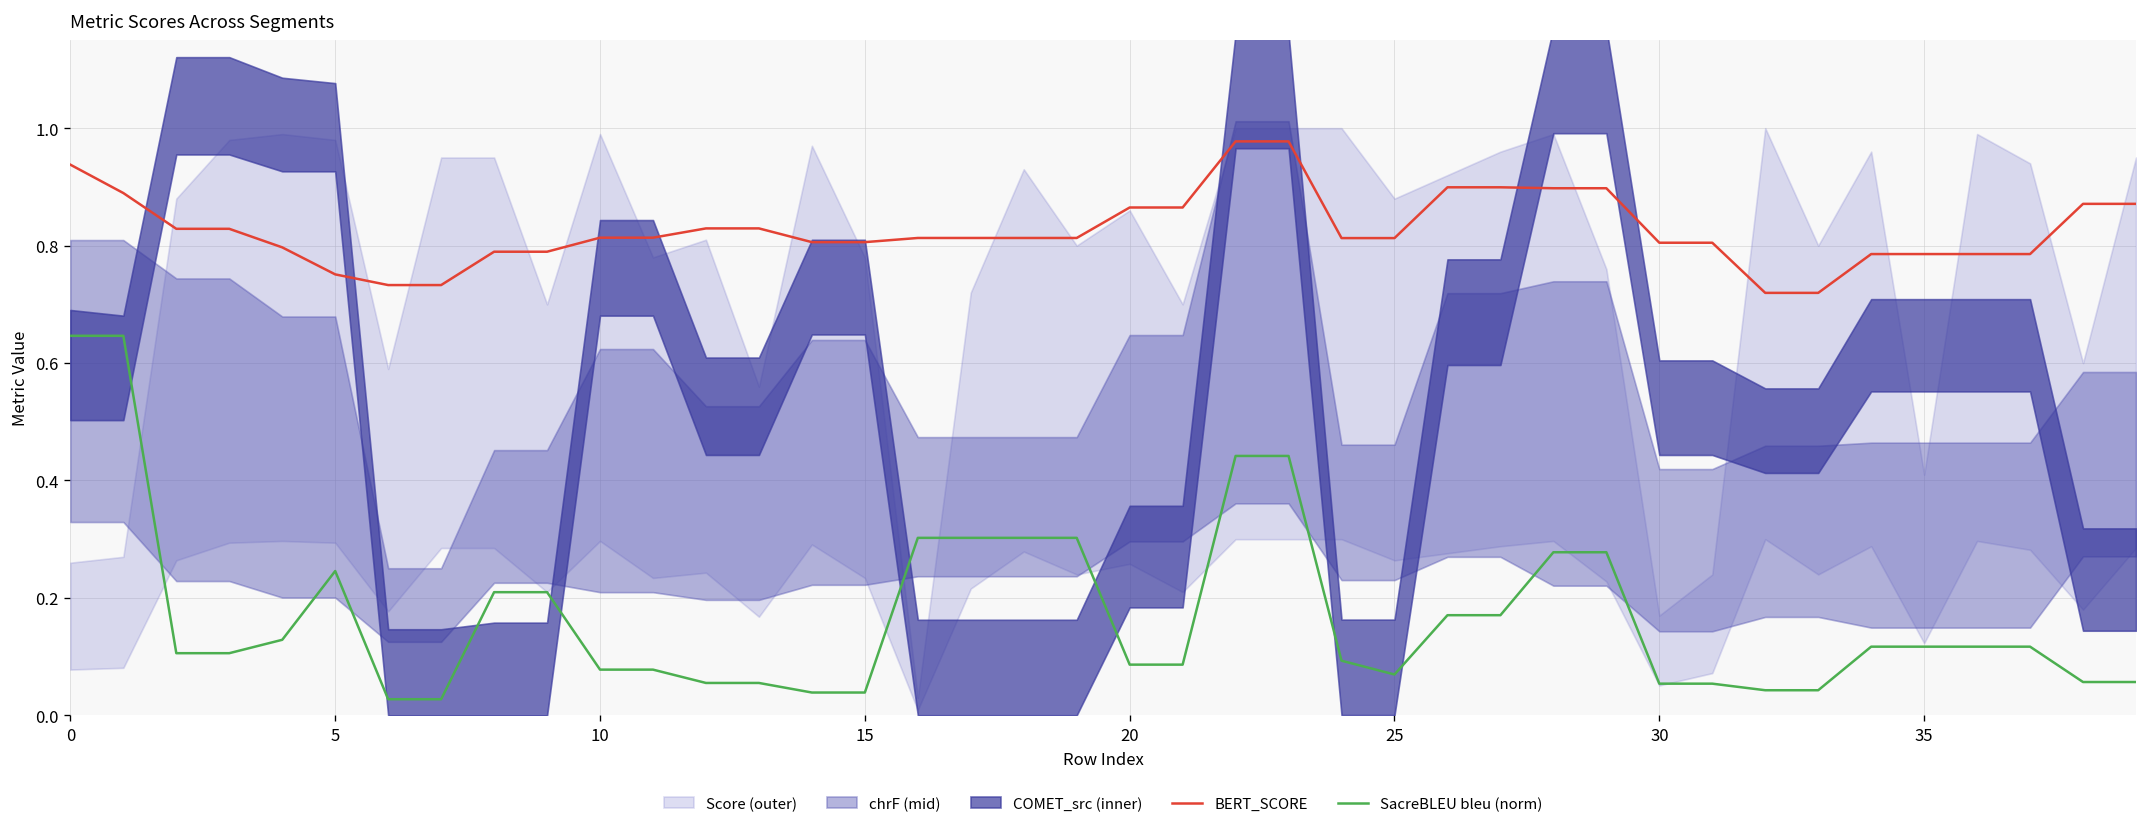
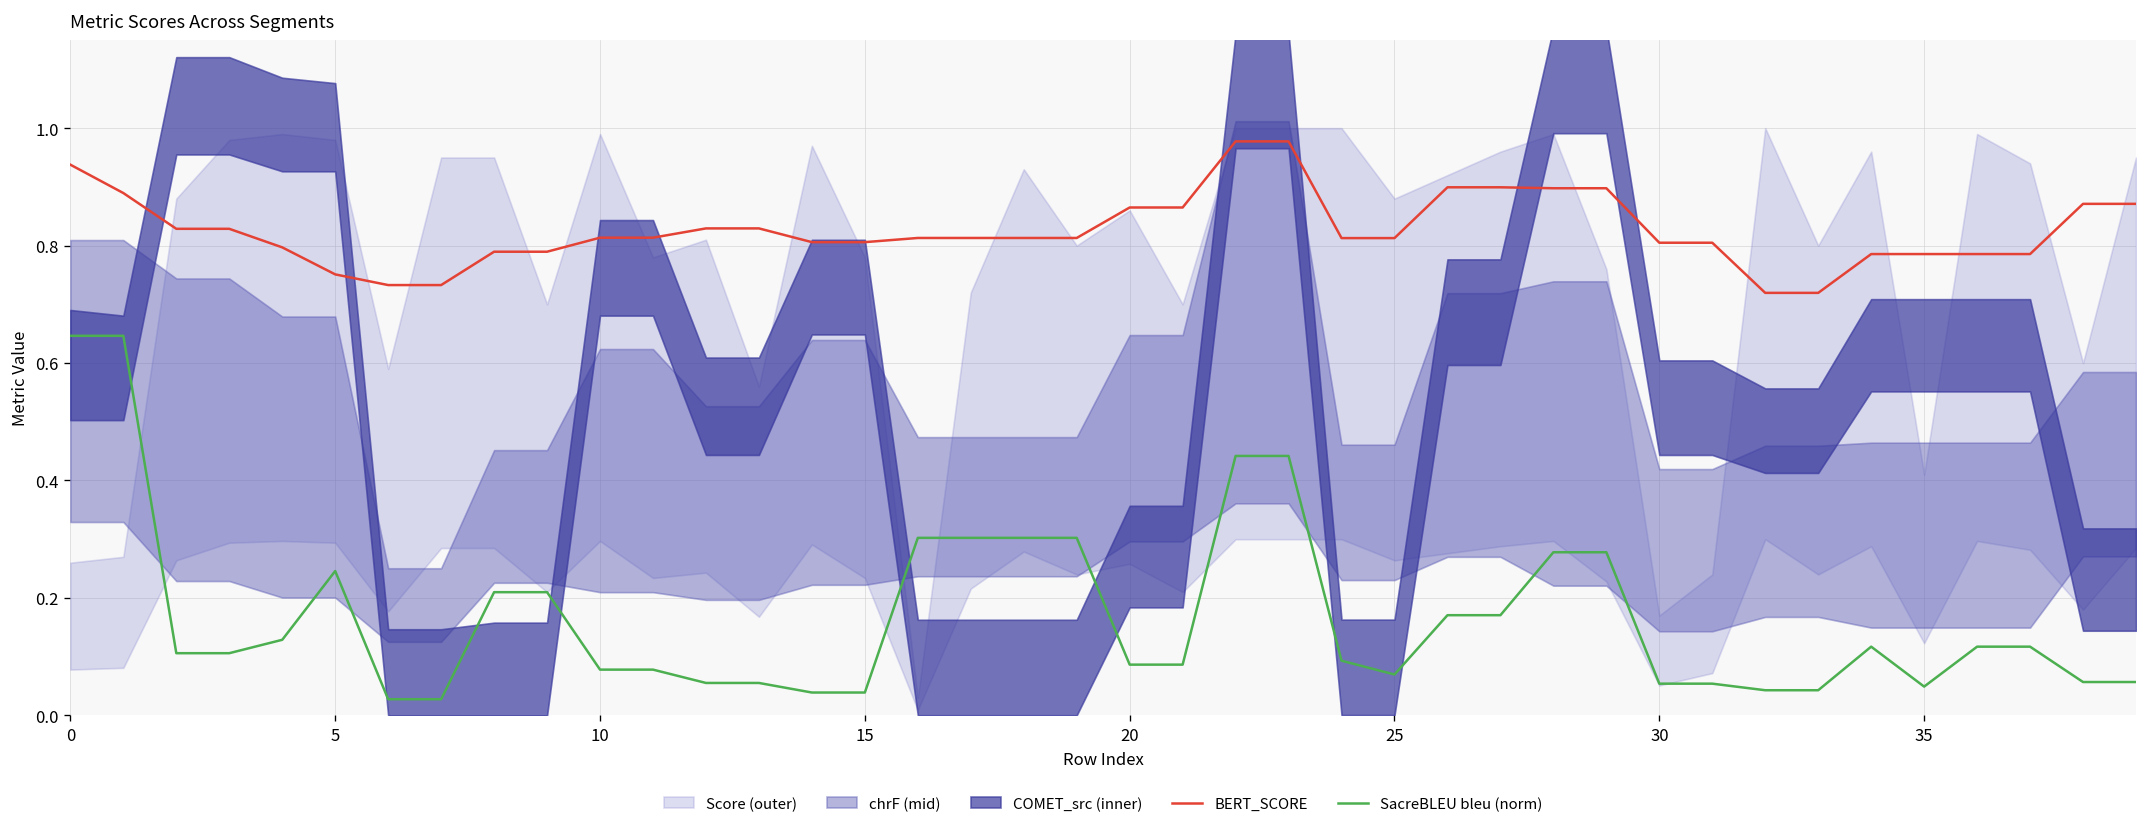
SacreBLEU bleu (norm), 35: 0.12 -> 0.05
